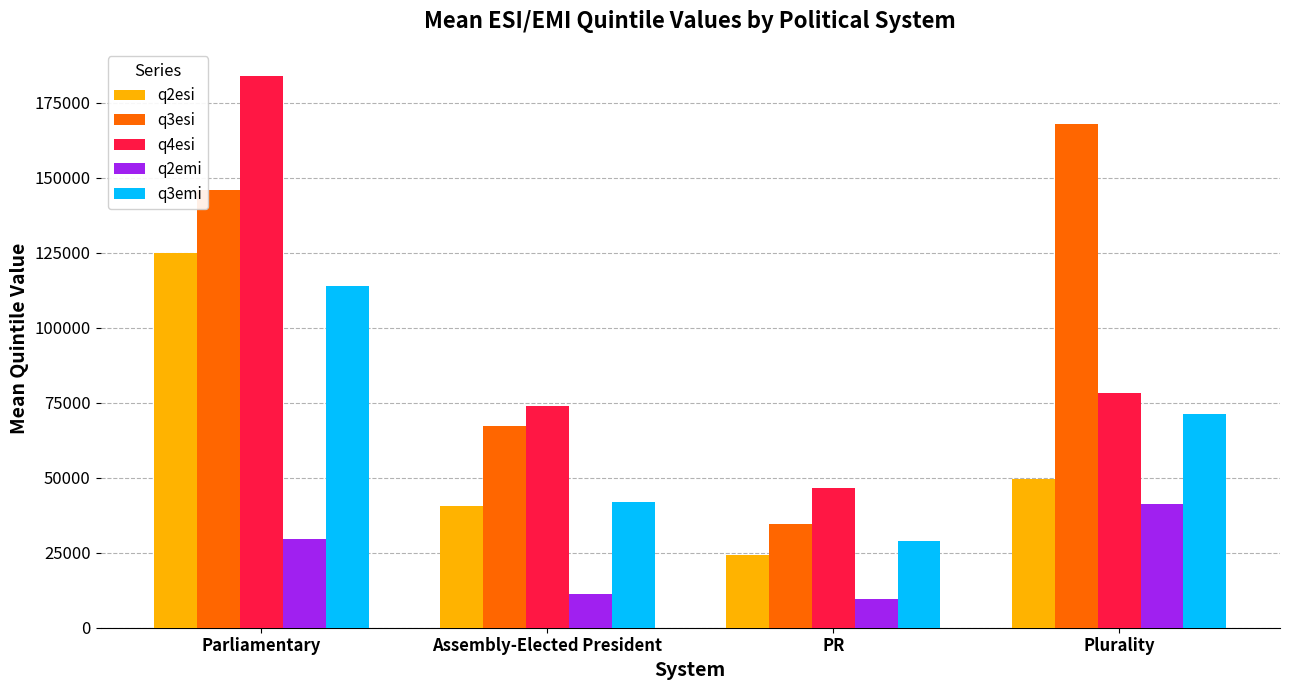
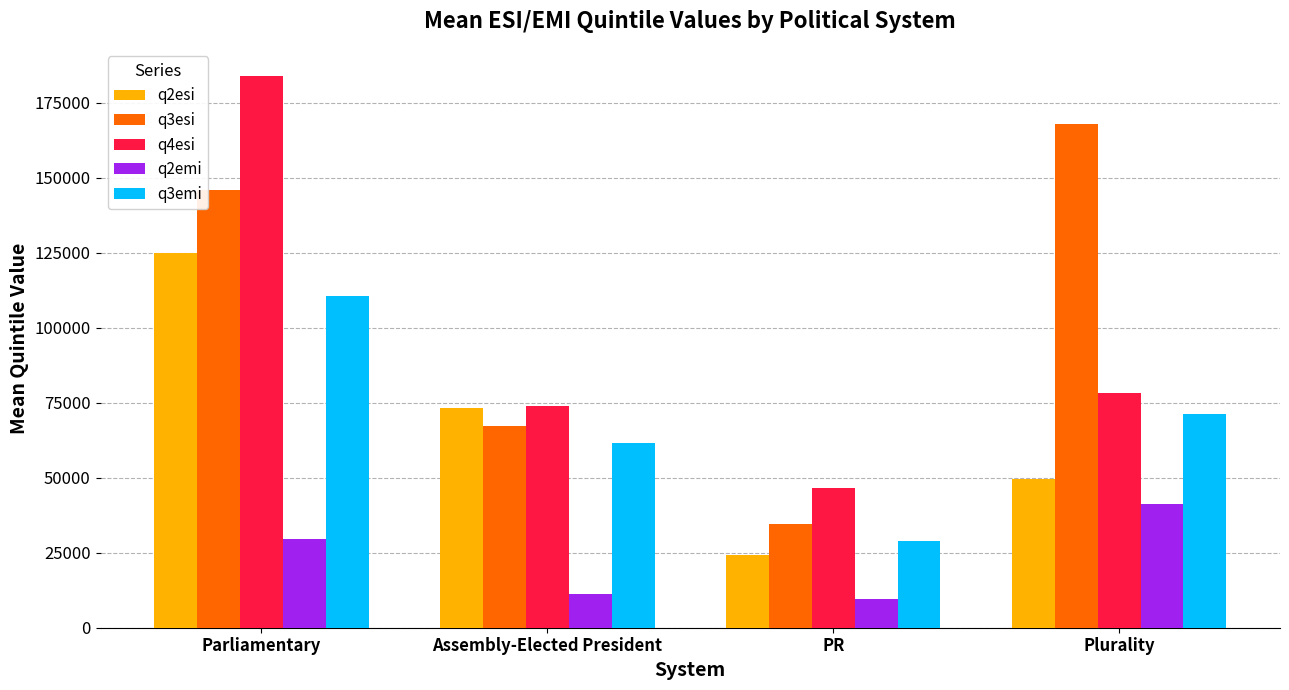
q3emi, Parliamentary: 114000 -> 111000
q2esi, Assembly-Elected President: 41000 -> 73000
q3emi, Assembly-Elected President: 42000 -> 62000
